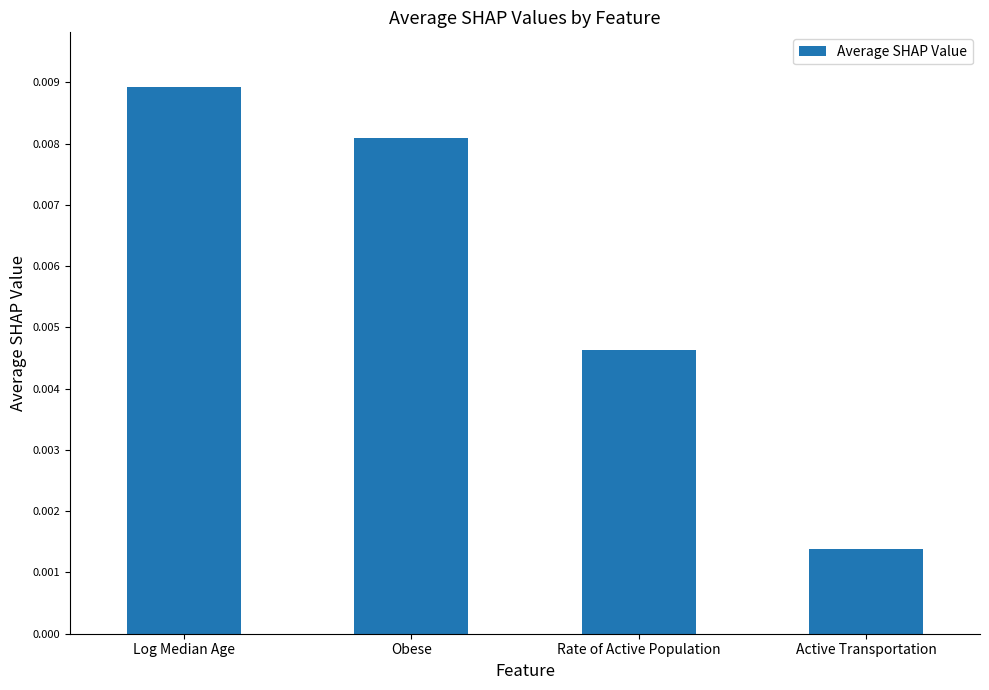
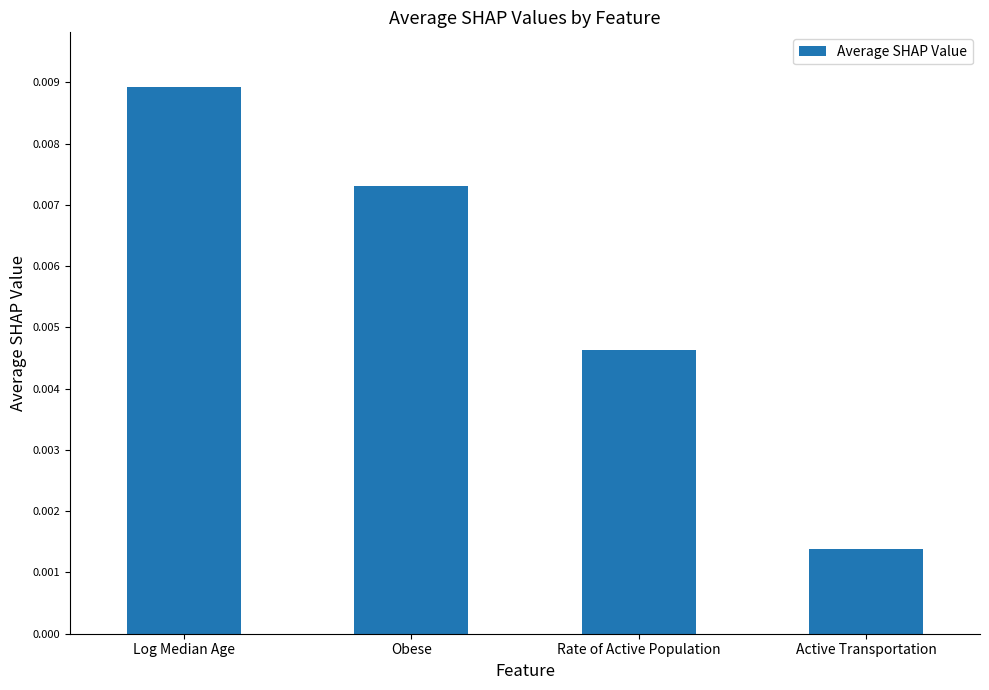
Obese: 0.0081 -> 0.0073
